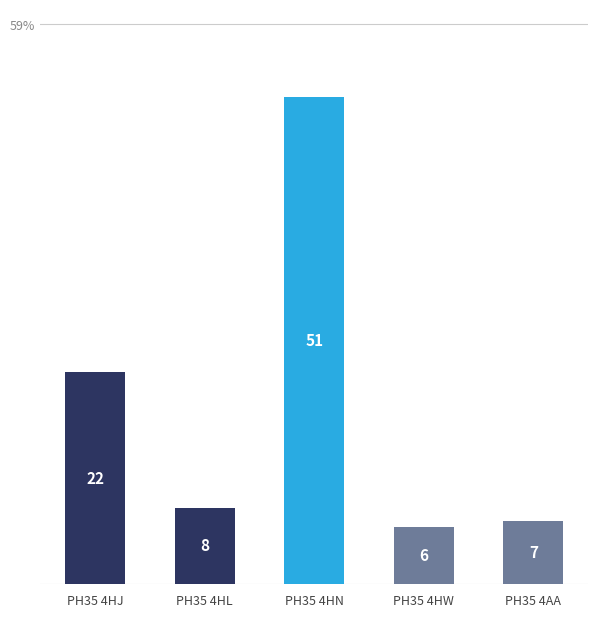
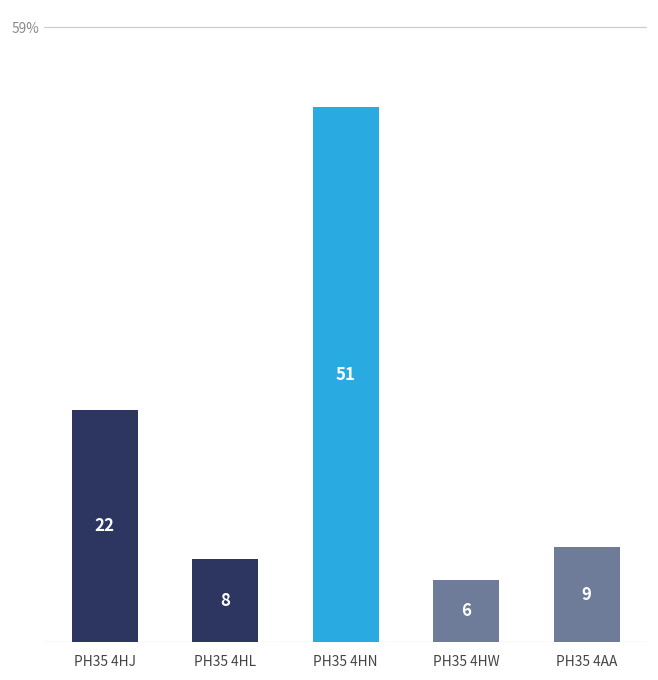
PH35 4AA: 7 -> 9
